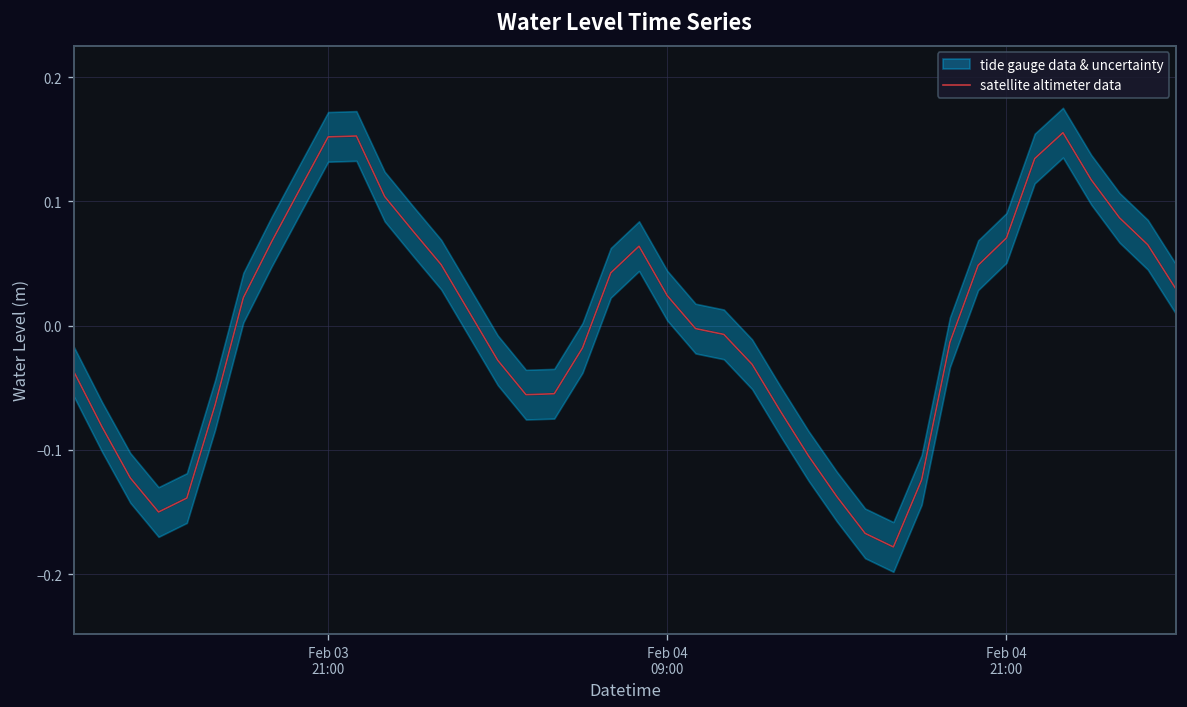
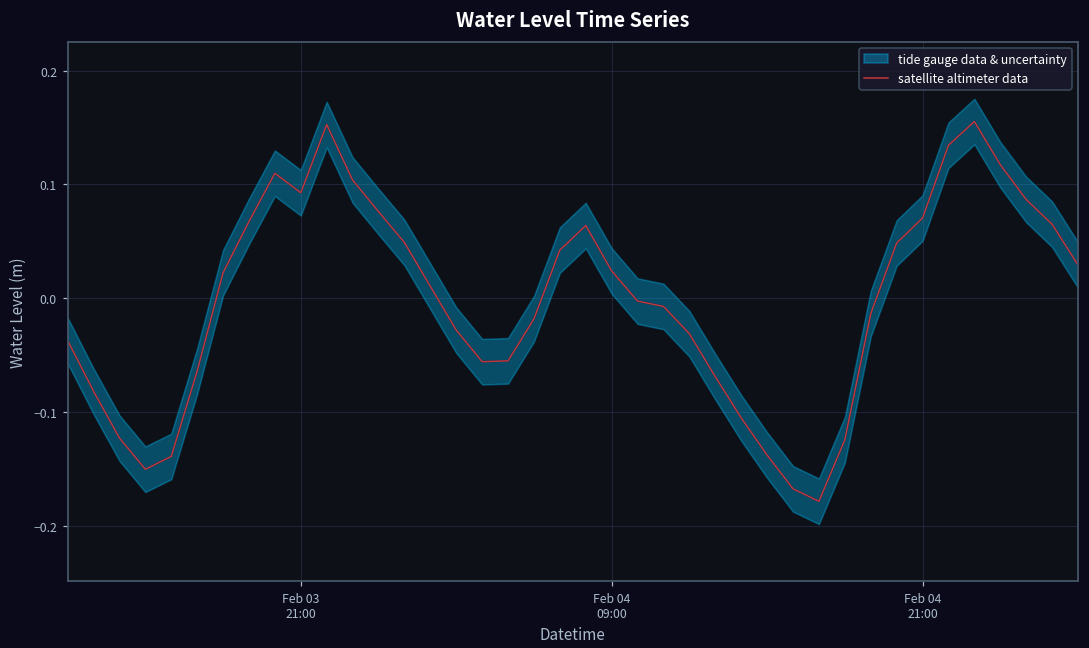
satellite altimeter data, Feb 03 21:00: 0.152 -> 0.093
